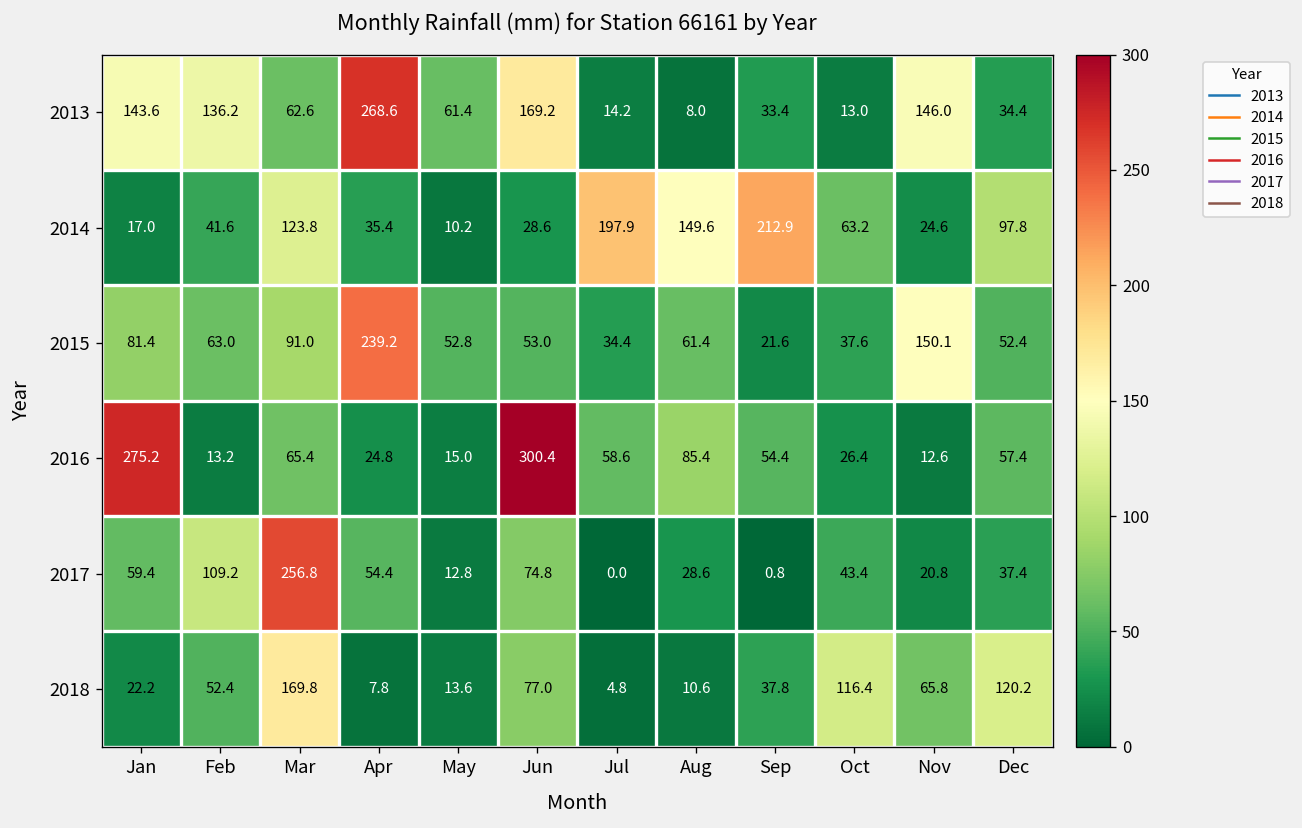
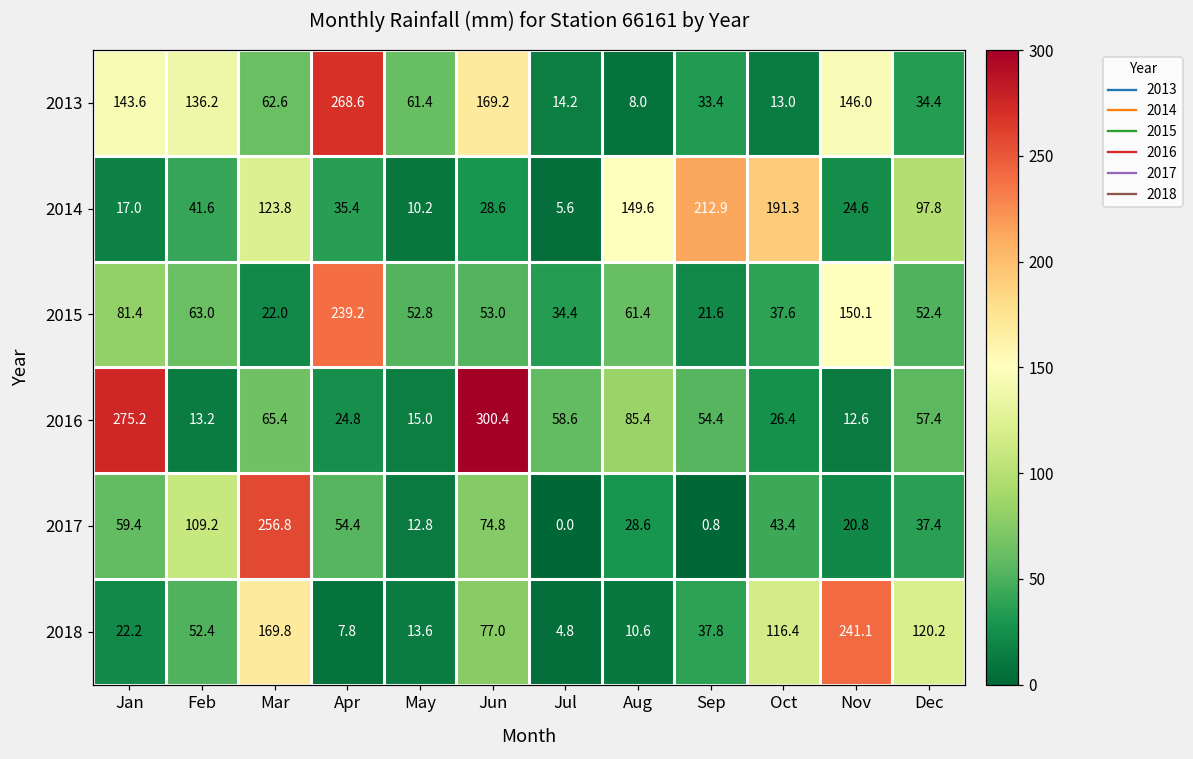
2014, Jul: 197.9 -> 5.6
2014, Oct: 63.2 -> 191.3
2015, Mar: 91.0 -> 22.0
2018, Nov: 65.8 -> 241.1
